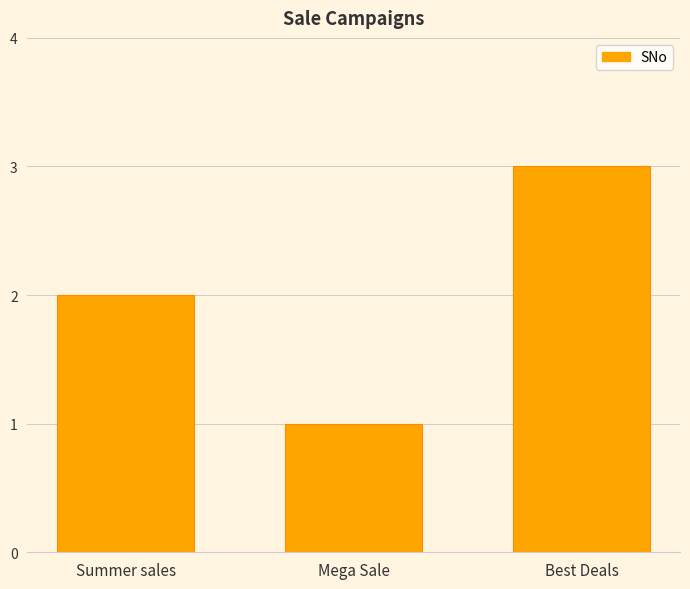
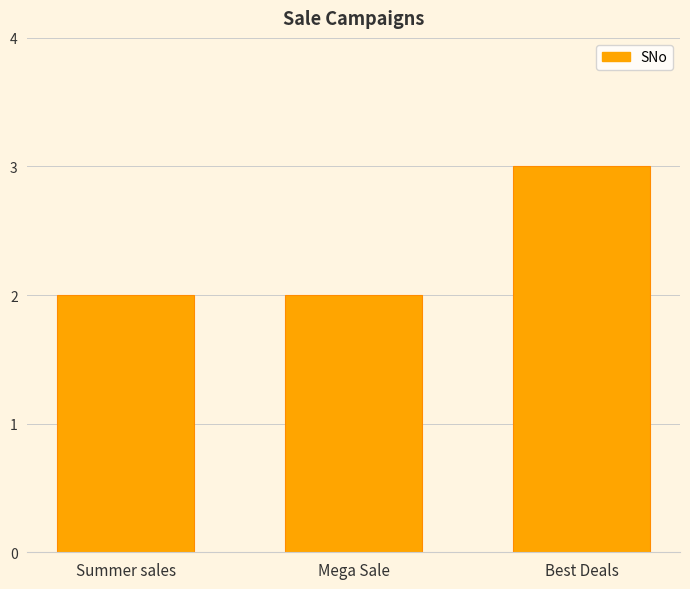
Mega Sale: 1 -> 2
